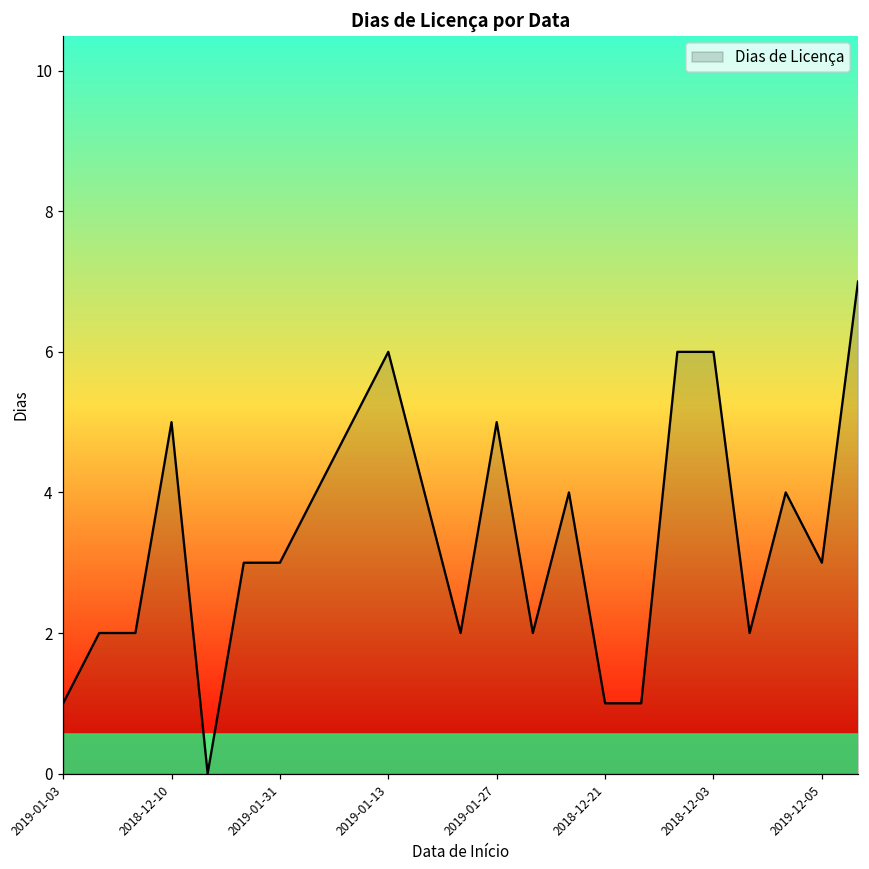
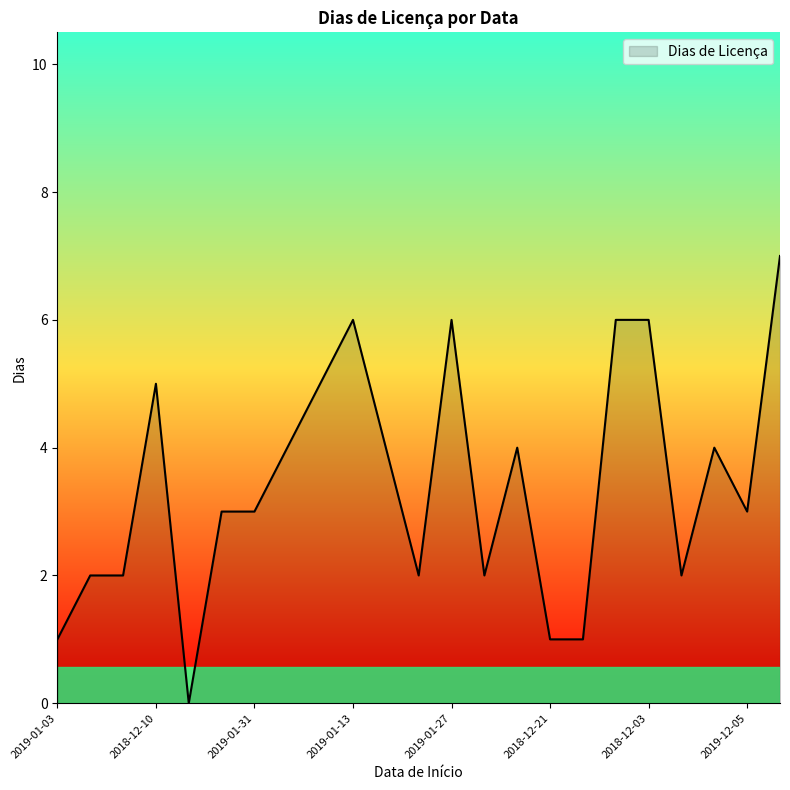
2019-01-27: 5 -> 6
